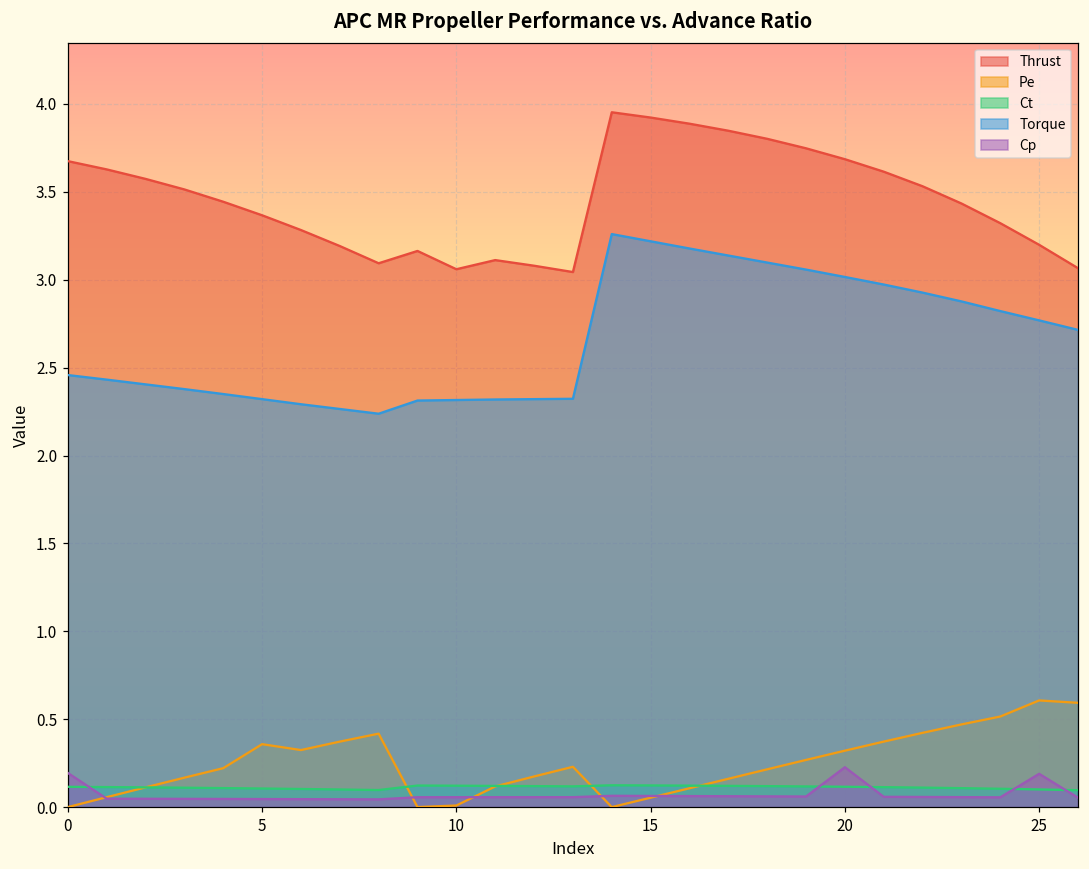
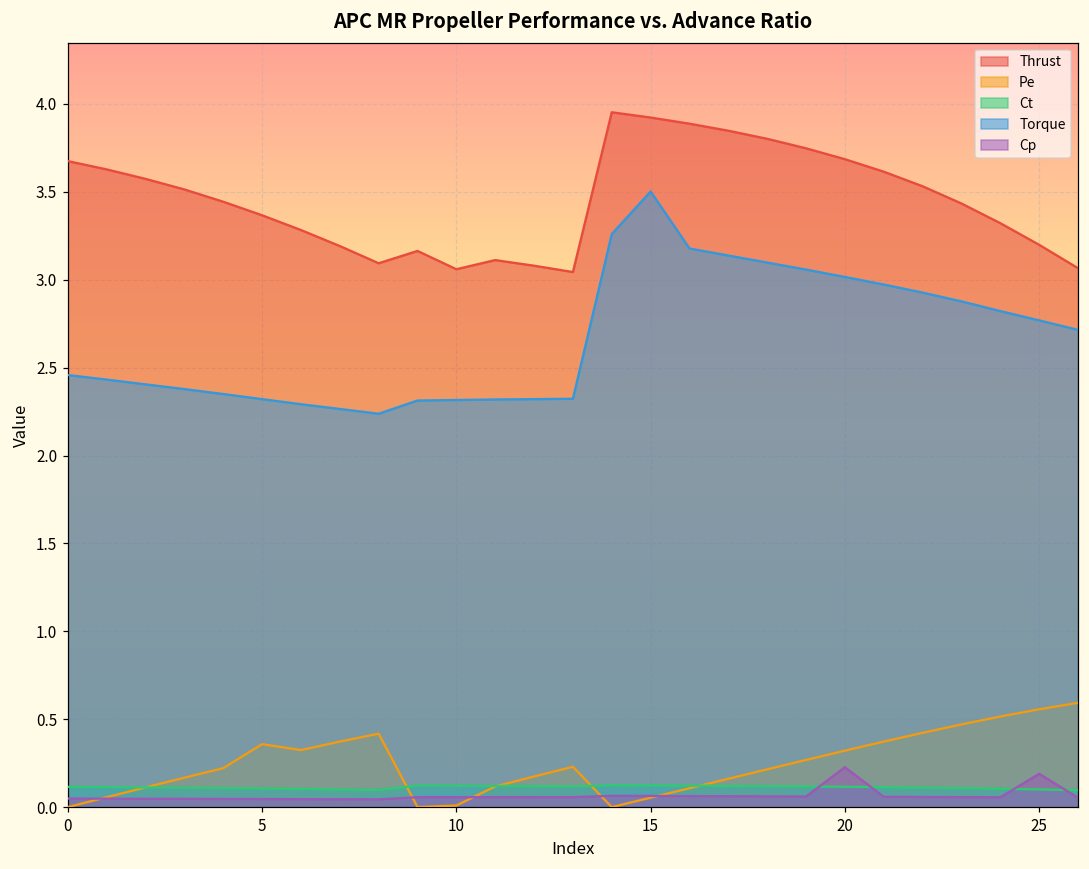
Cp, 0: 0.19 -> 0.05
Torque, 15: 3.22 -> 3.50
Pe, 25: 0.61 -> 0.56
